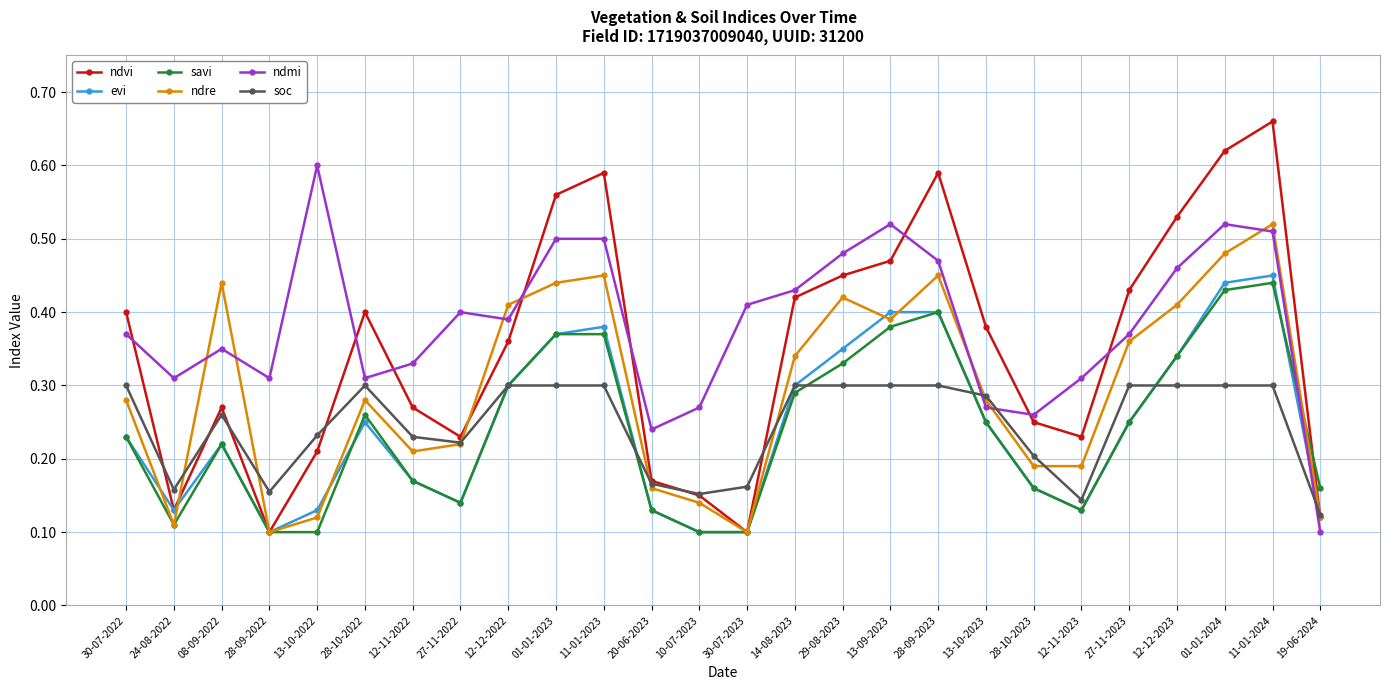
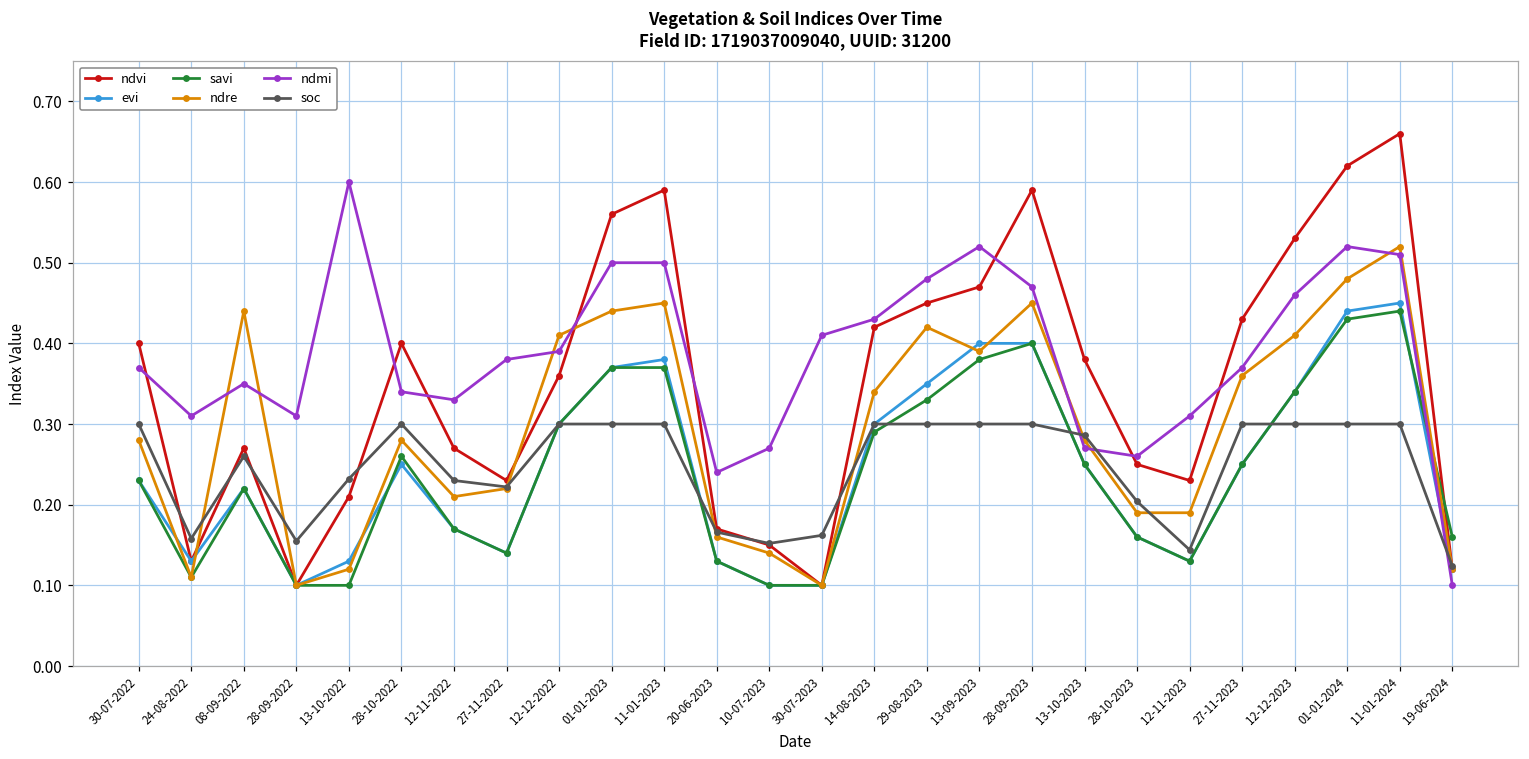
ndmi, 28-10-2022: 0.31 -> 0.34
ndmi, 27-11-2022: 0.40 -> 0.38
